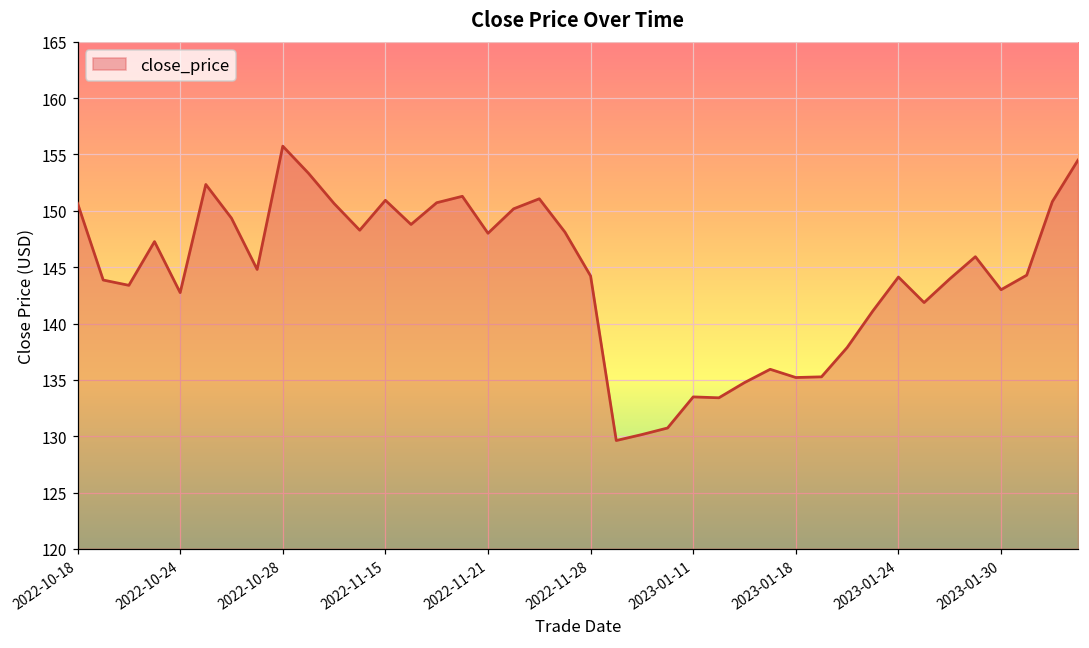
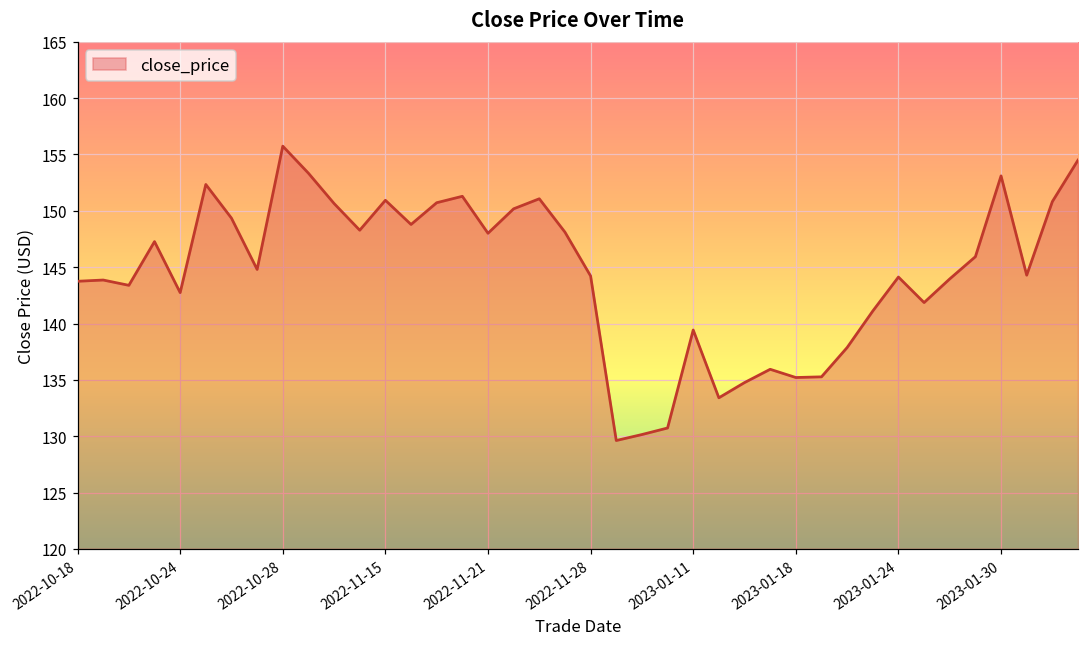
2022-10-18: 150.7 -> 143.8
2023-01-11: 133.5 -> 139.4
2023-01-30: 143.0 -> 153.1
